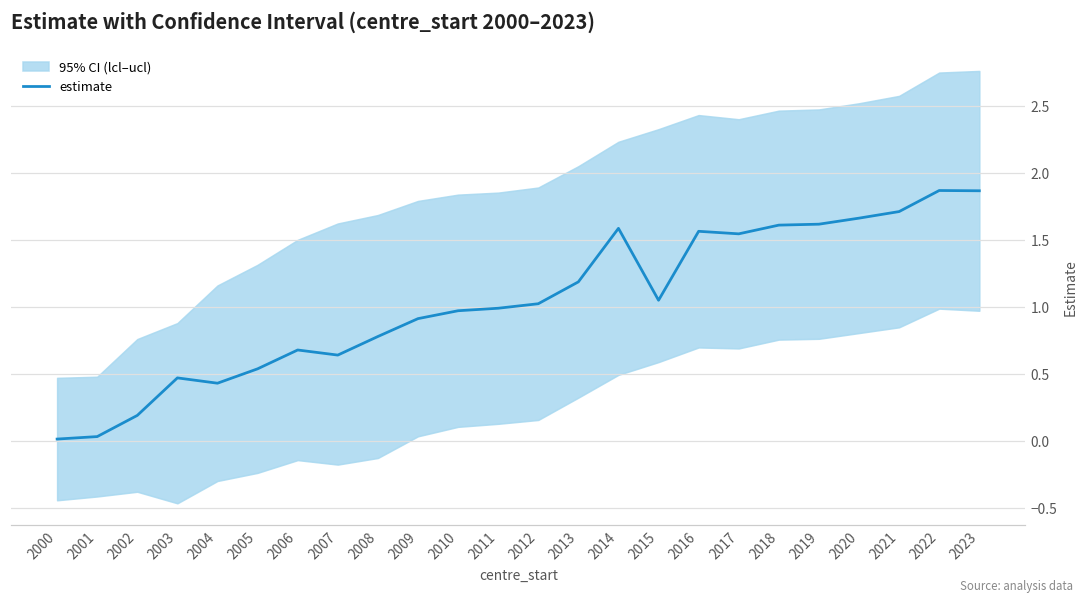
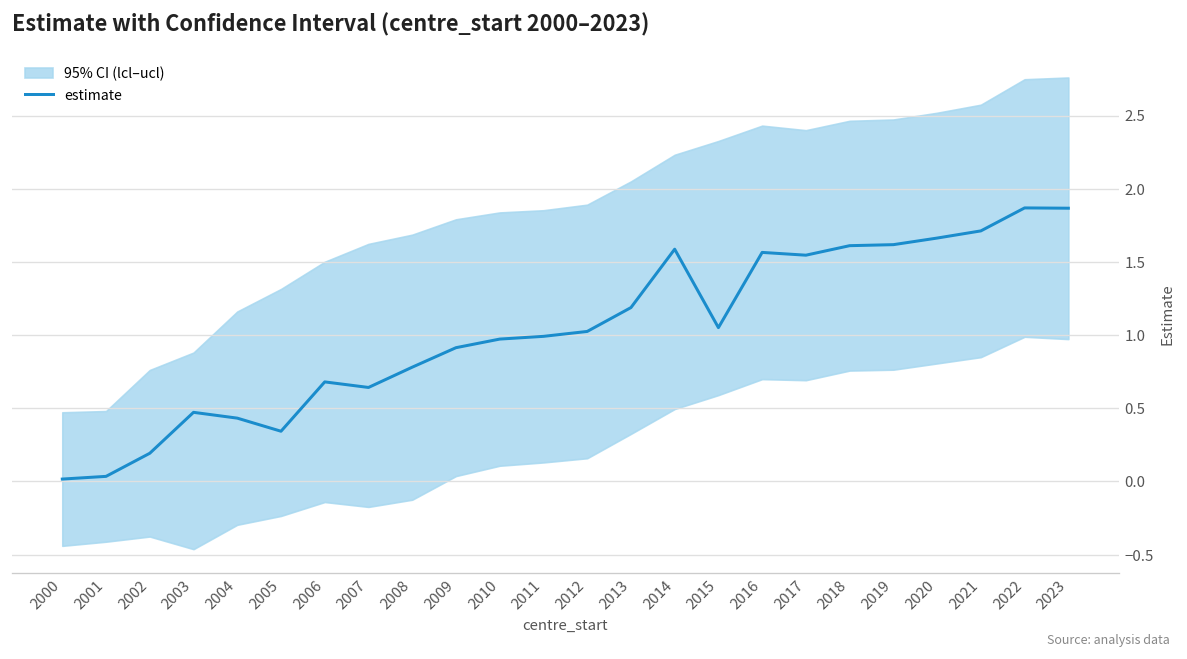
estimate, 2005: 0.54 -> 0.34
